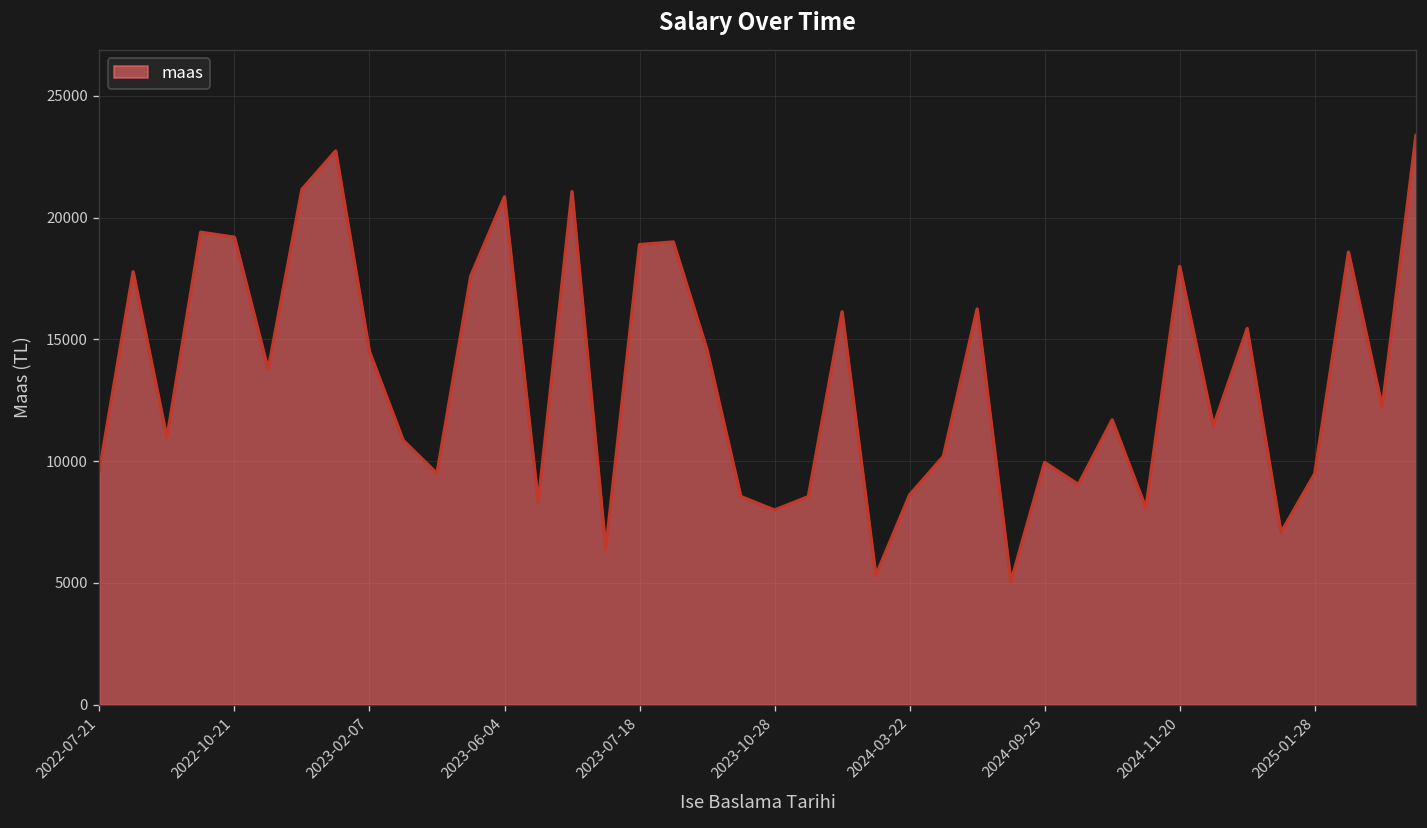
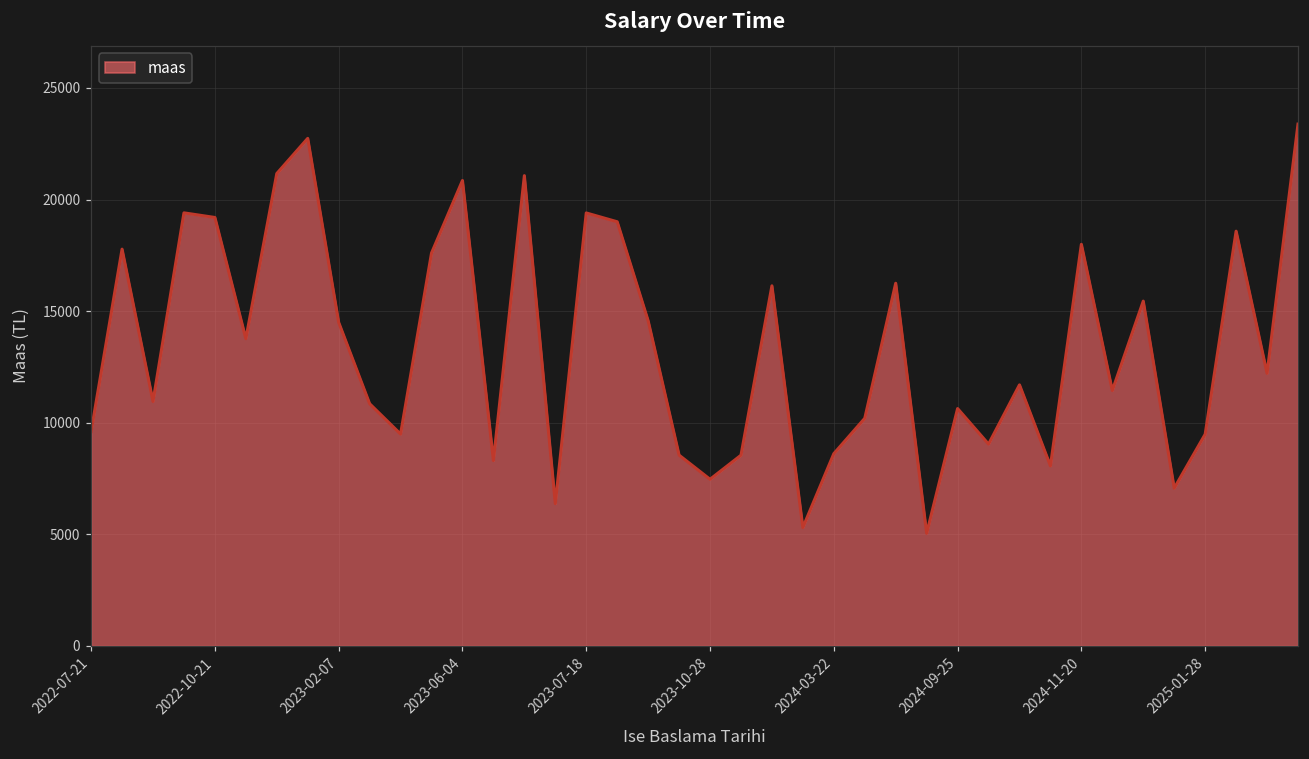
2023-07-18: 18900 -> 19400
2023-10-28: 8000 -> 7500
2024-09-25: 9900 -> 10600
